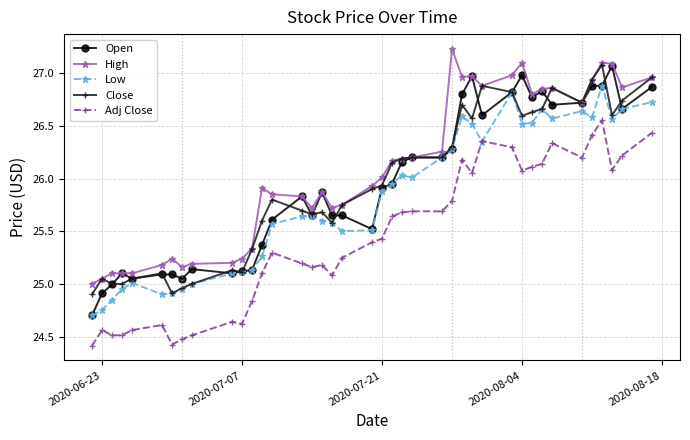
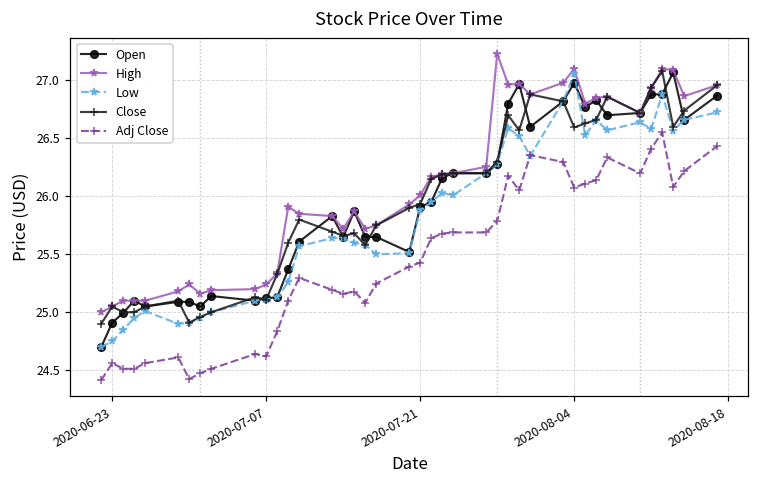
Low, 2020-08-04: 26.52 -> 27.06
